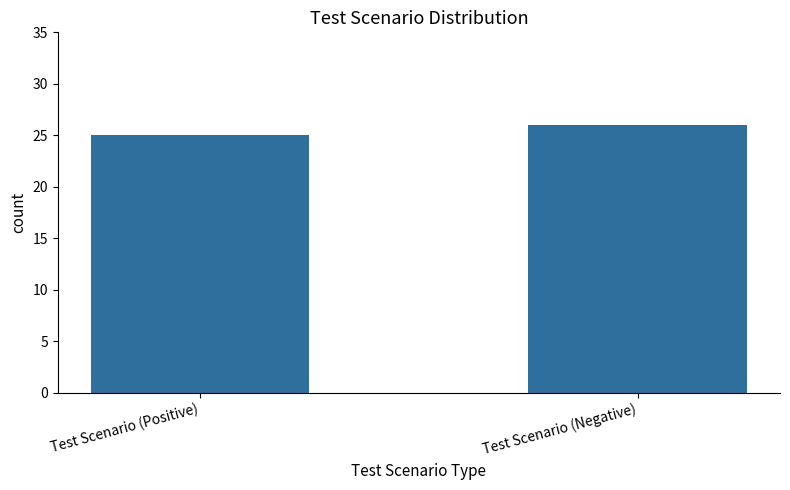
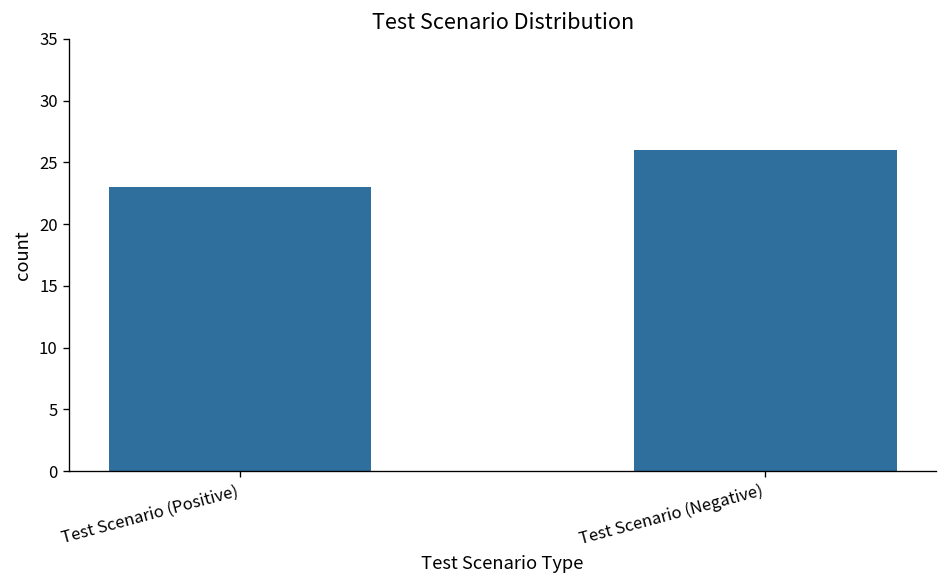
Test Scenario (Positive): 25 -> 23
